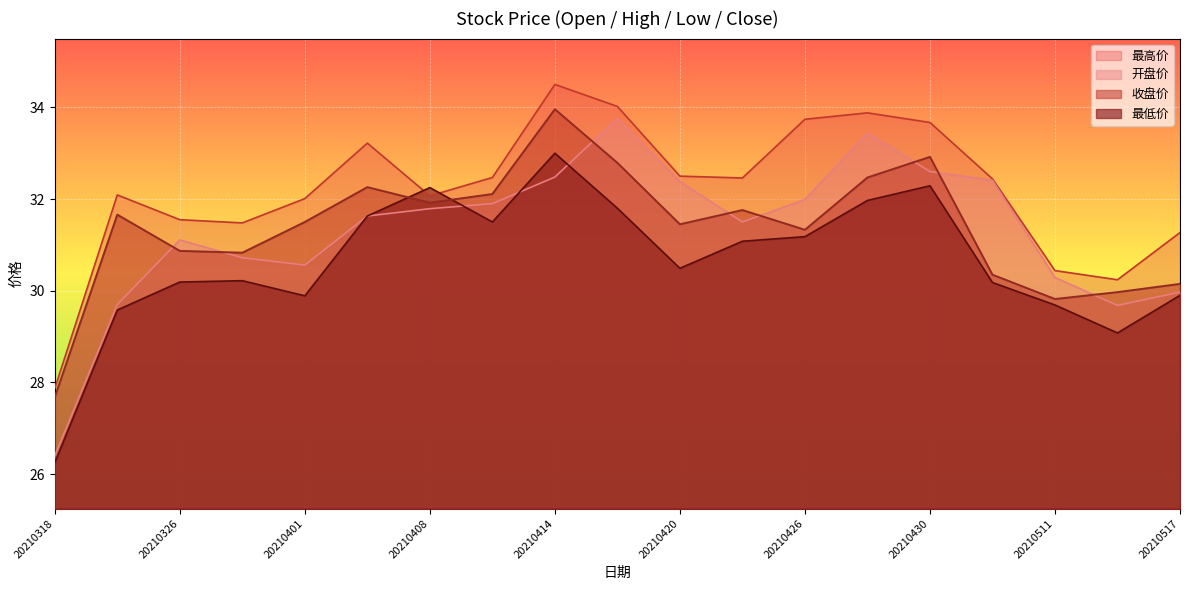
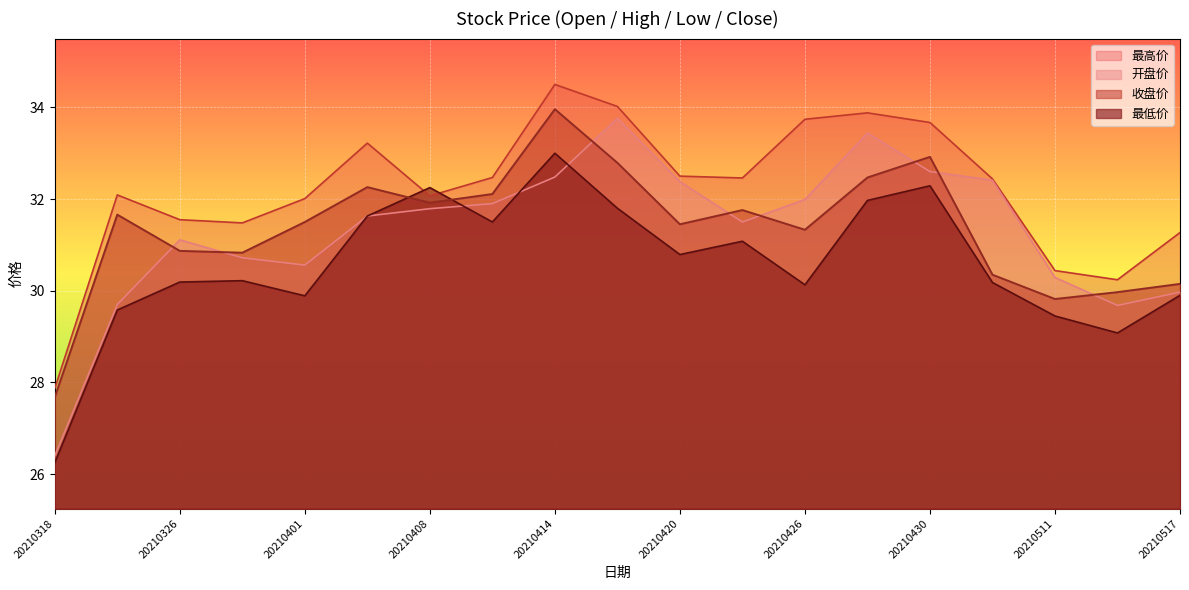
最低价, 20210420: 30.5 -> 30.8
最低价, 20210426: 31.2 -> 30.1
最低价, 20210511: 29.7 -> 29.5
